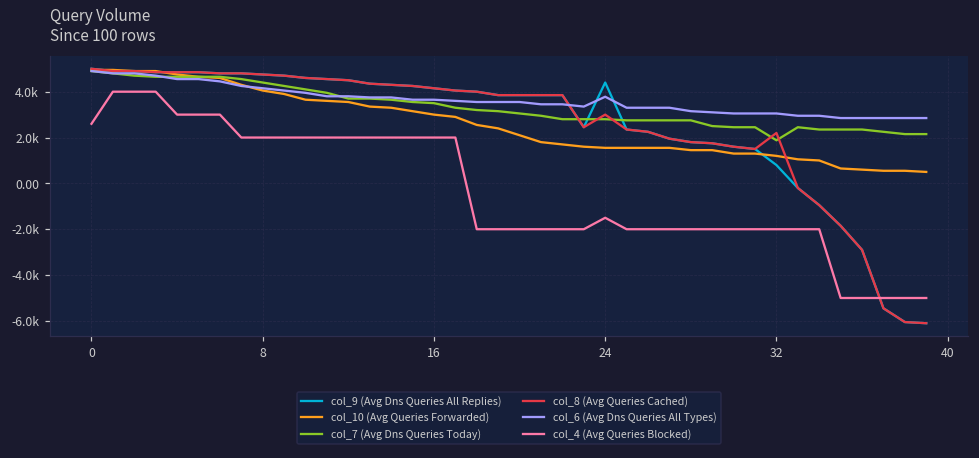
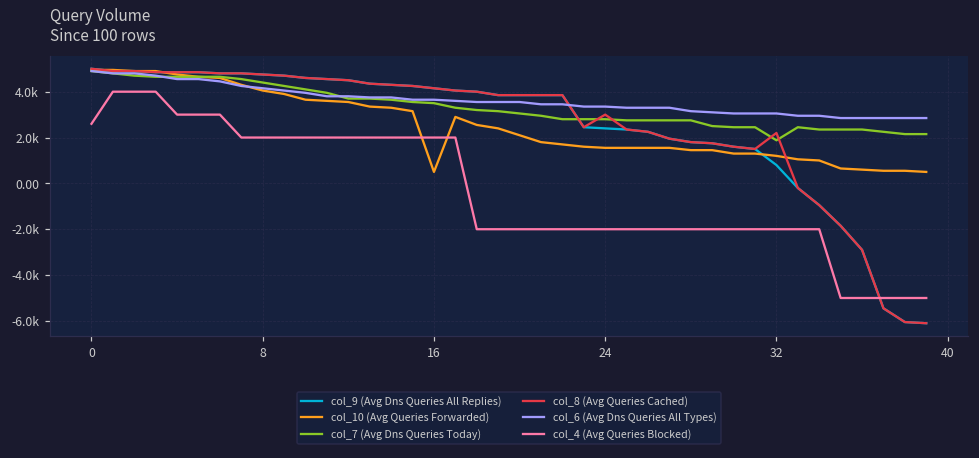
col_10 (Avg Queries Forwarded), 16: 3000 -> 500
col_9 (Avg Dns Queries All Replies), 24: 4400 -> 2400
col_6 (Avg Dns Queries All Types), 24: 3800 -> 3400
col_4 (Avg Queries Blocked), 24: -1500 -> -2000
